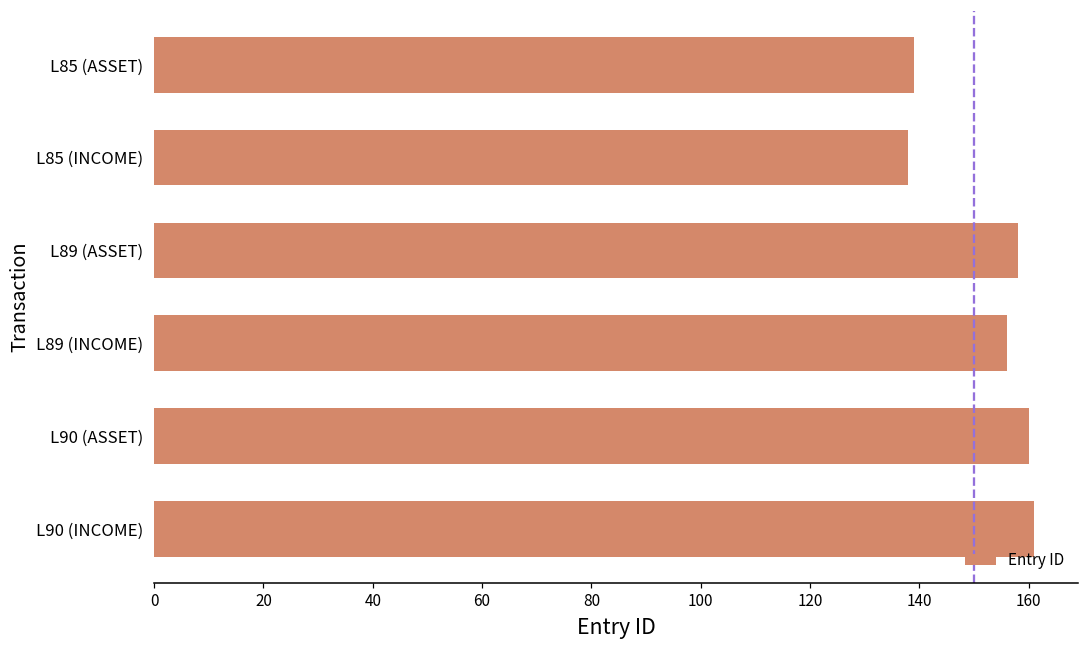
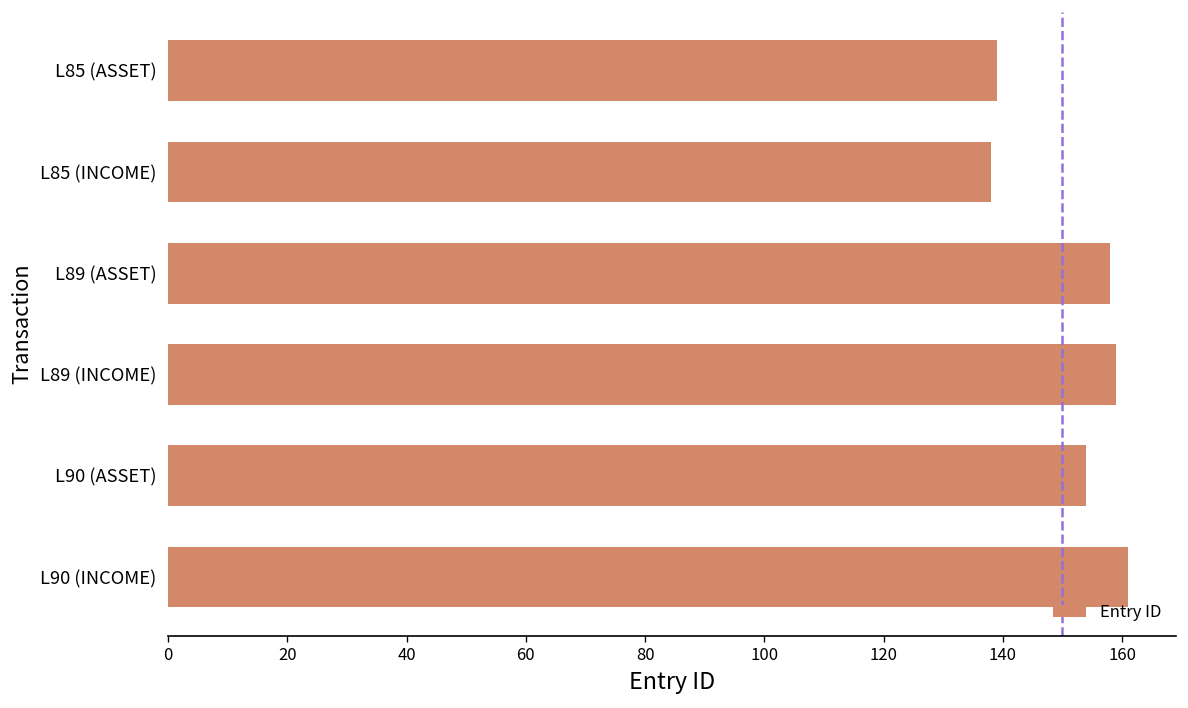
L89 (INCOME): 156 -> 159
L90 (ASSET): 160 -> 154
